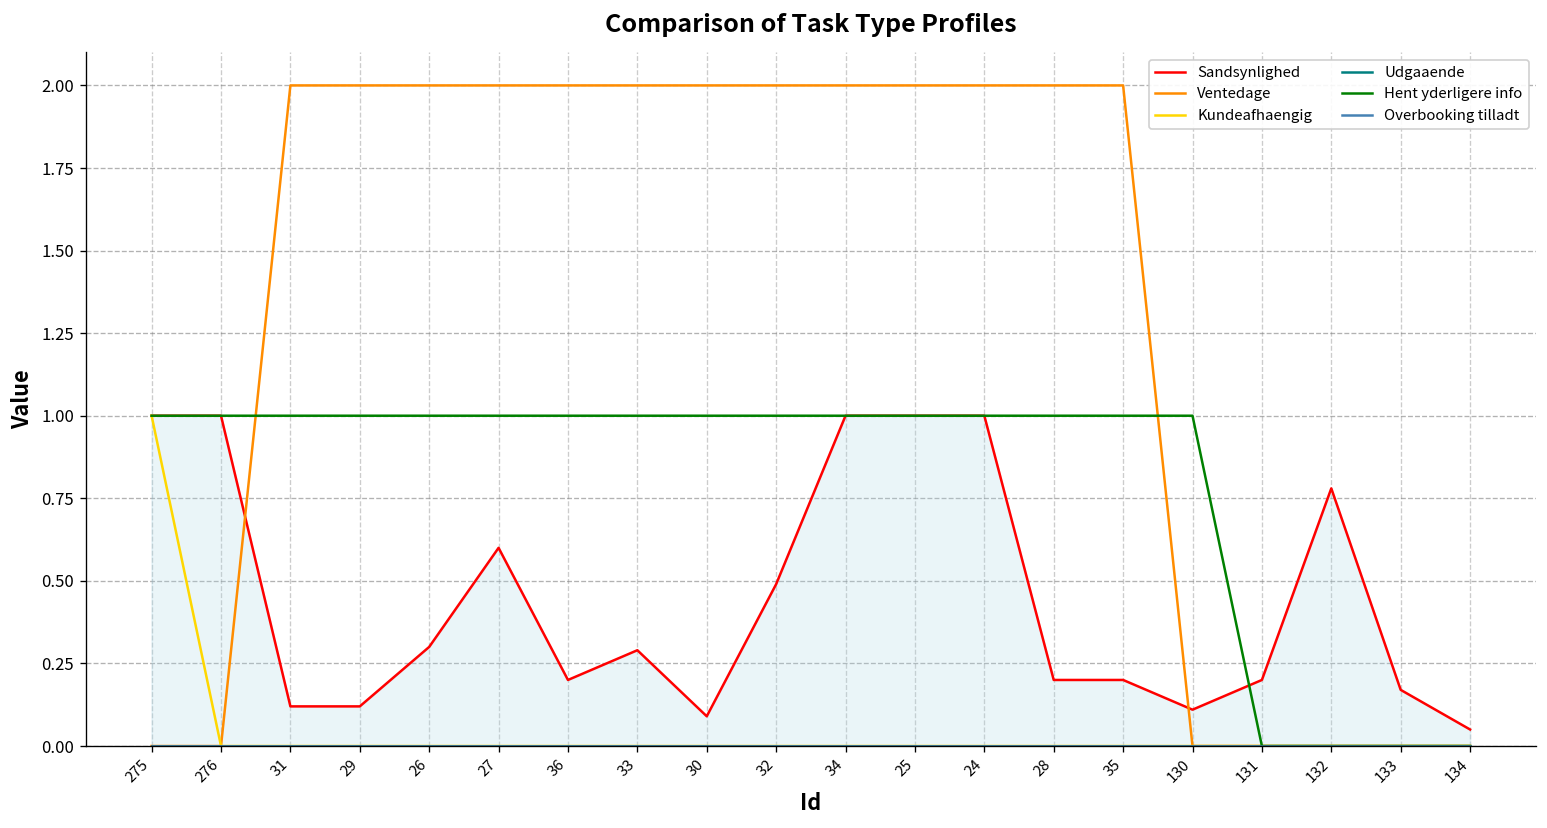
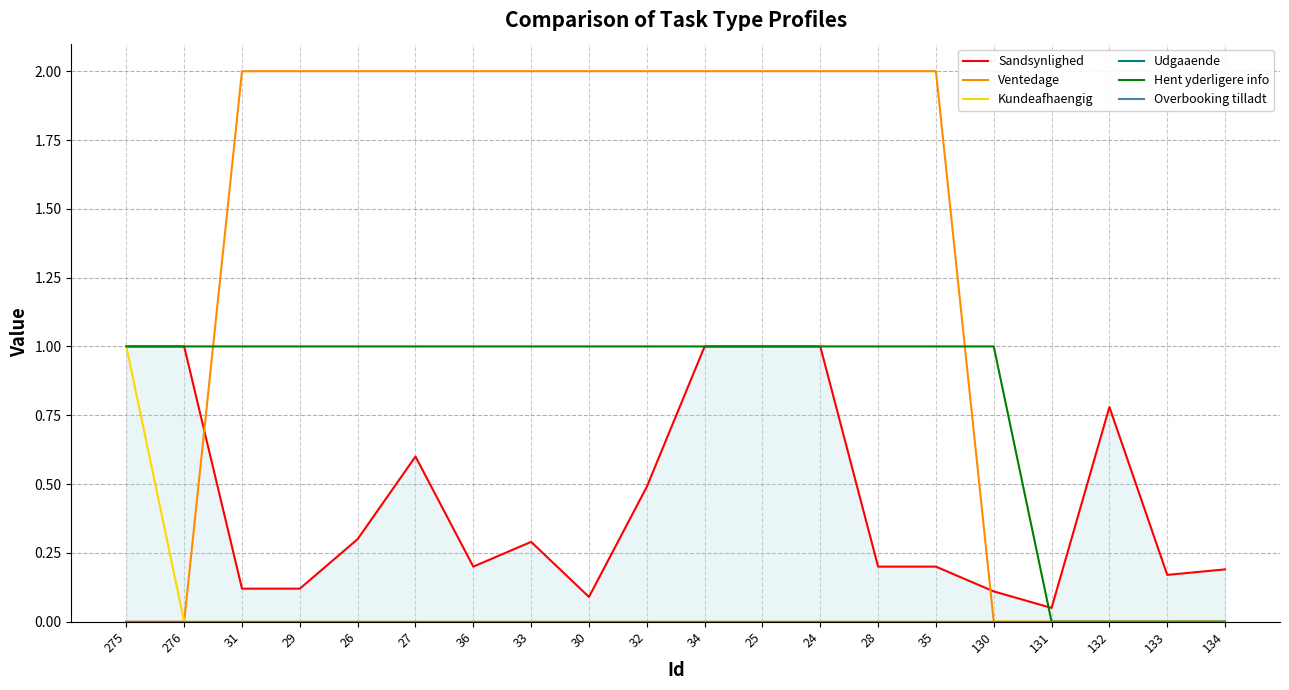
Sandsynlighed, 131: 0.20 -> 0.05
Sandsynlighed, 134: 0.05 -> 0.19
